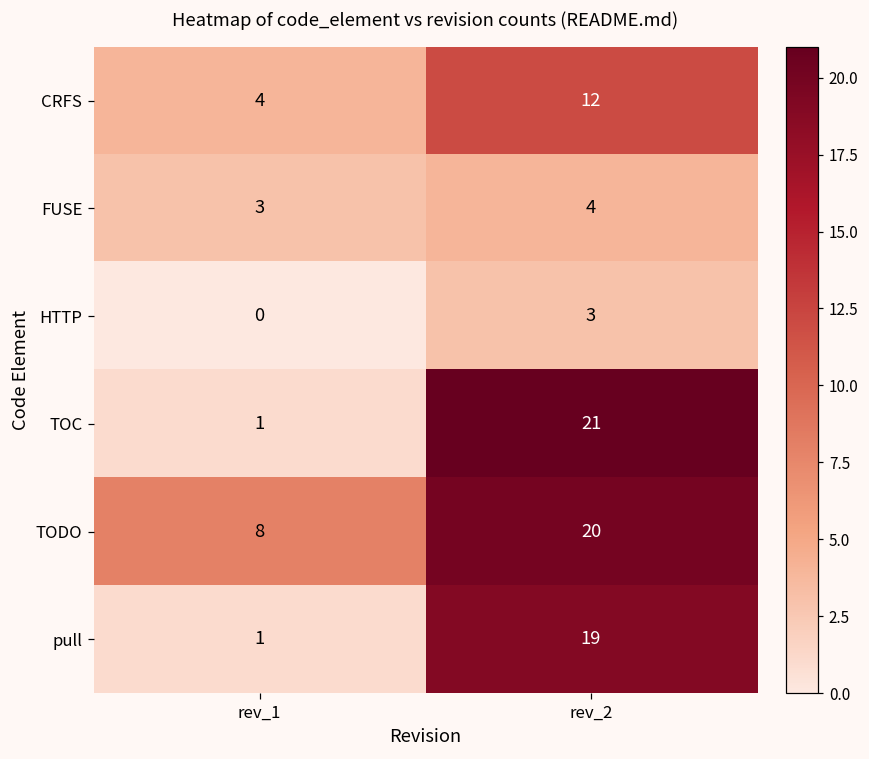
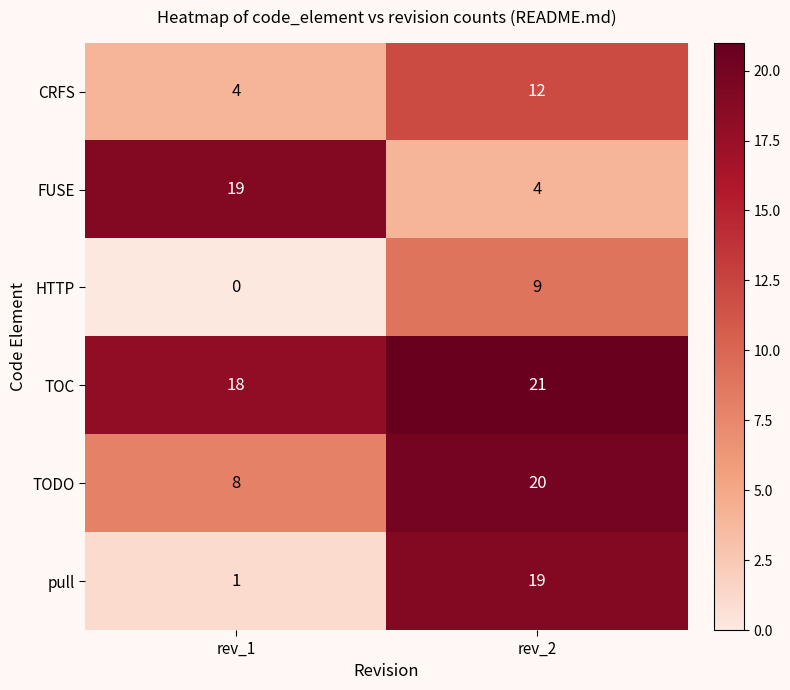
FUSE, rev_1: 3 -> 19
HTTP, rev_2: 3 -> 9
TOC, rev_1: 1 -> 18
